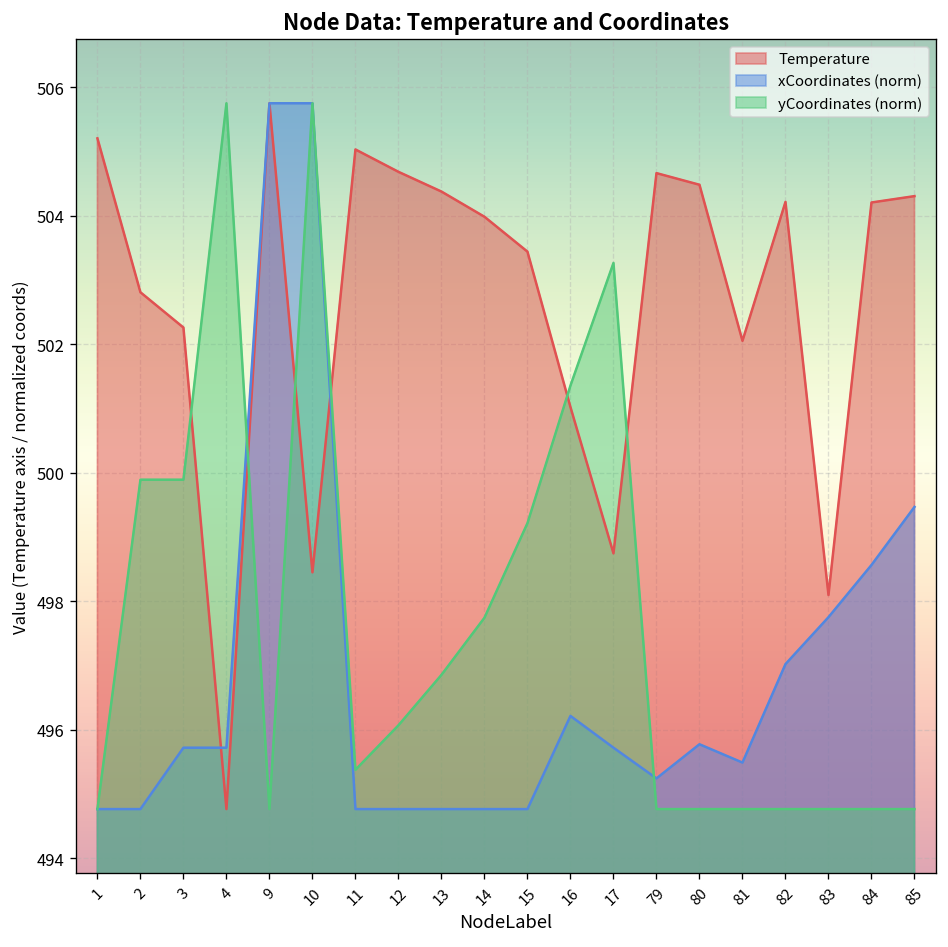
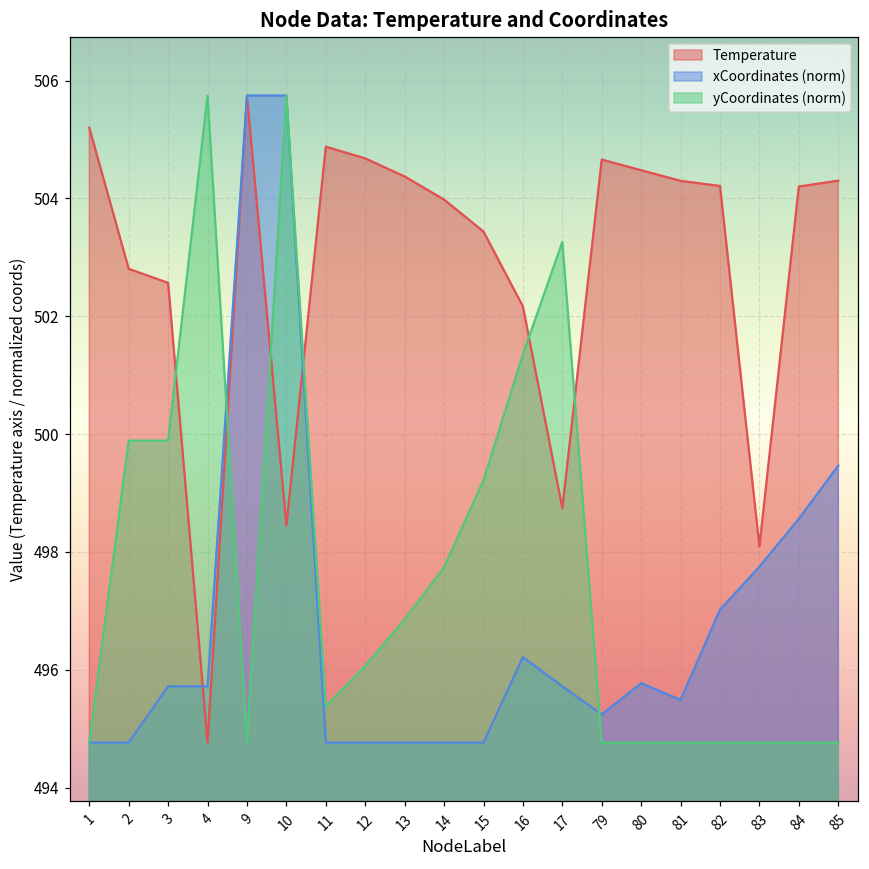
Temperature, 3: 502.3 -> 502.6
Temperature, 11: 505.0 -> 504.9
Temperature, 16: 501.0 -> 502.2
Temperature, 81: 502.1 -> 504.3
